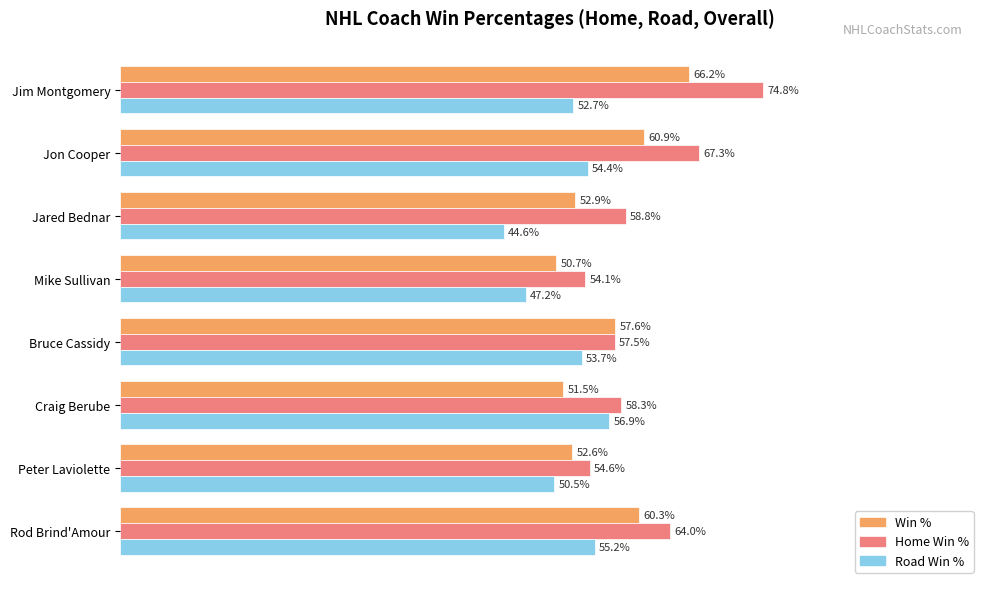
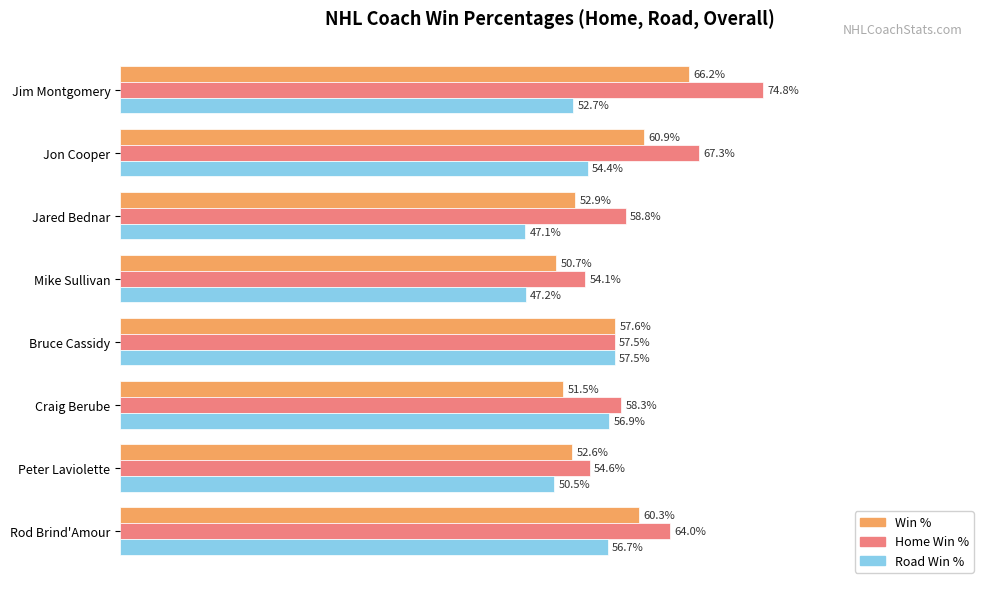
Road Win %, Jared Bednar: 44.6% -> 47.1%
Road Win %, Bruce Cassidy: 53.7% -> 57.5%
Road Win %, Rod Brind'Amour: 55.2% -> 56.7%
